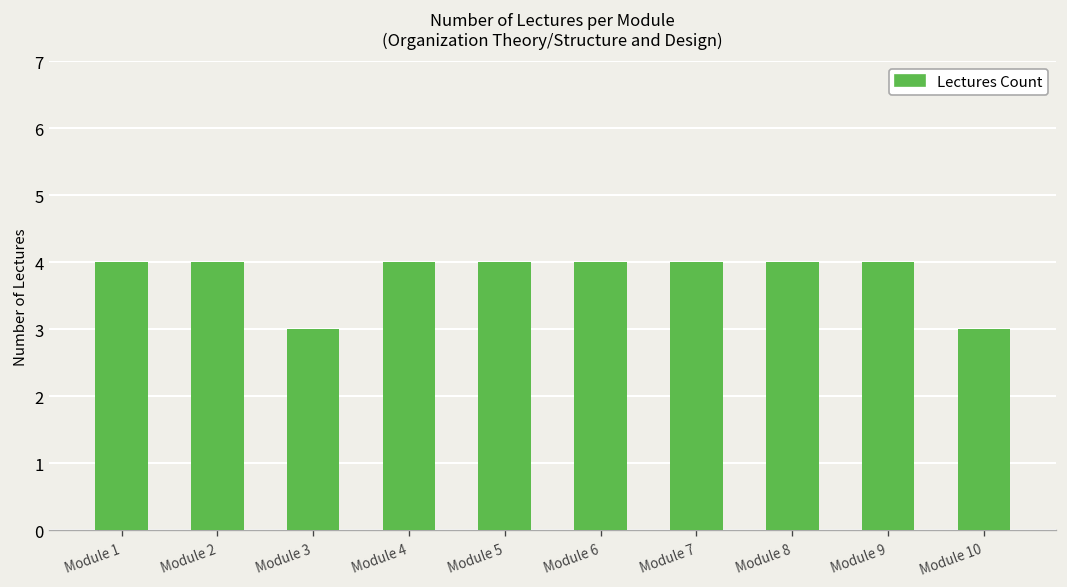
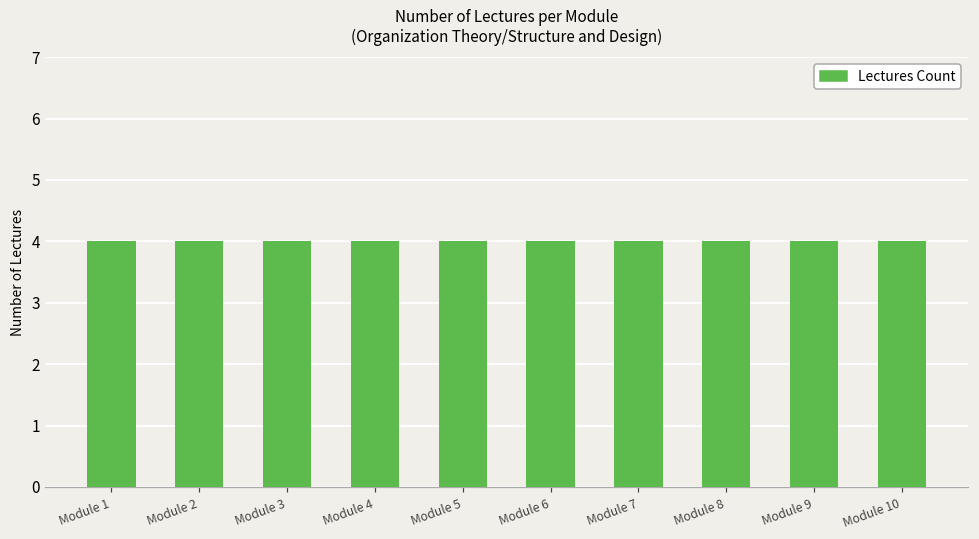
Module 3: 3 -> 4
Module 10: 3 -> 4
